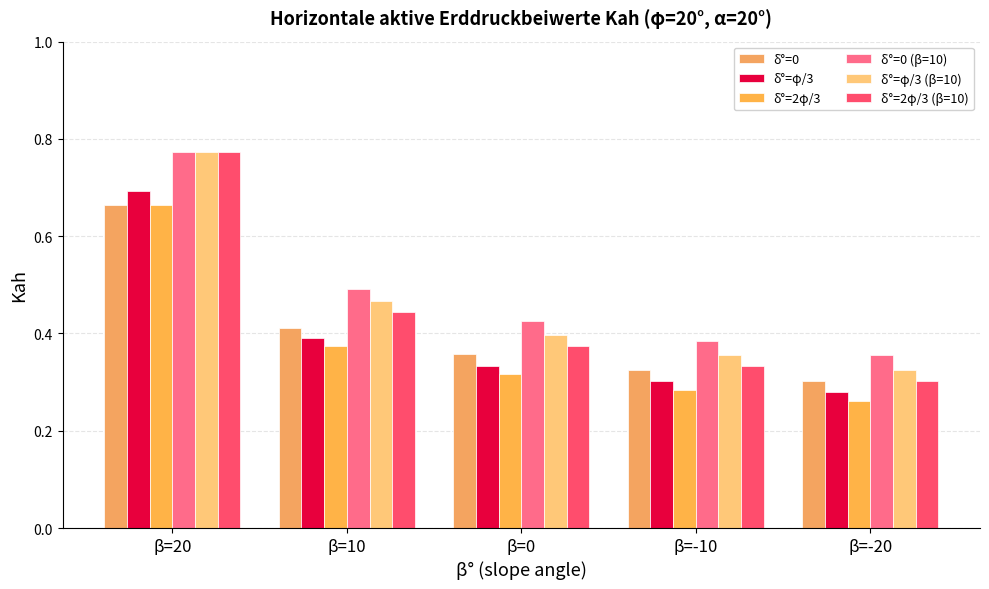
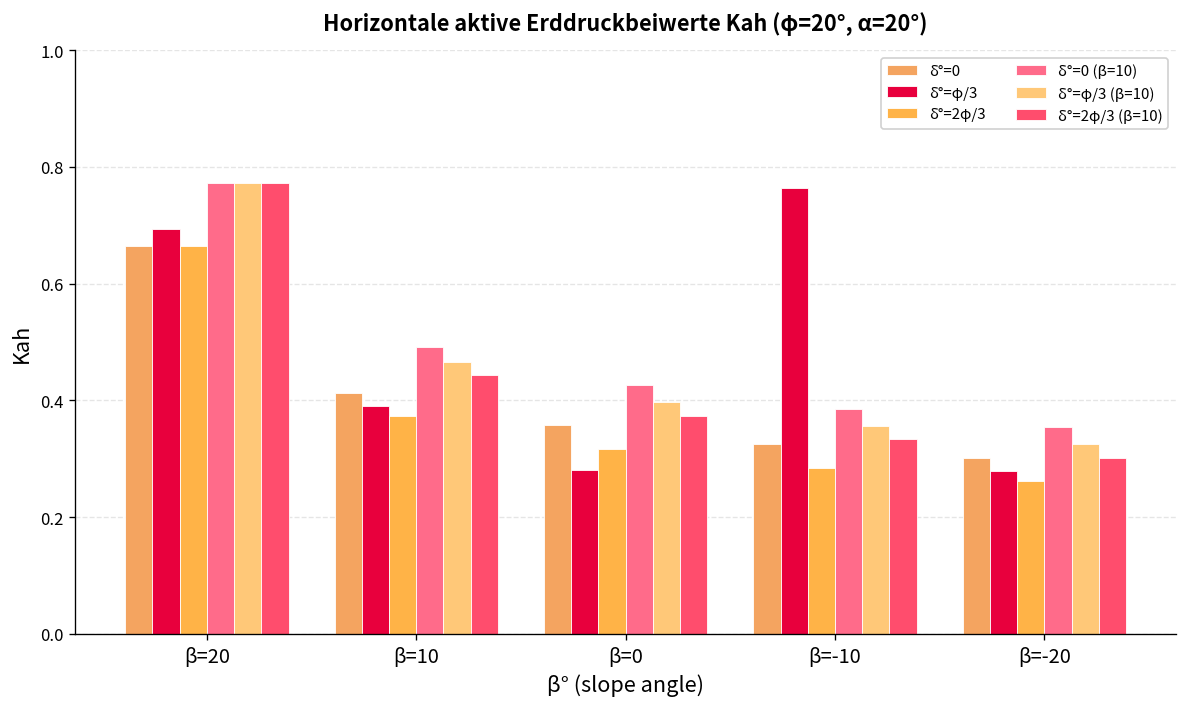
δ°=φ/3, β=0: 0.33 -> 0.28
δ°=φ/3, β=-10: 0.30 -> 0.76
